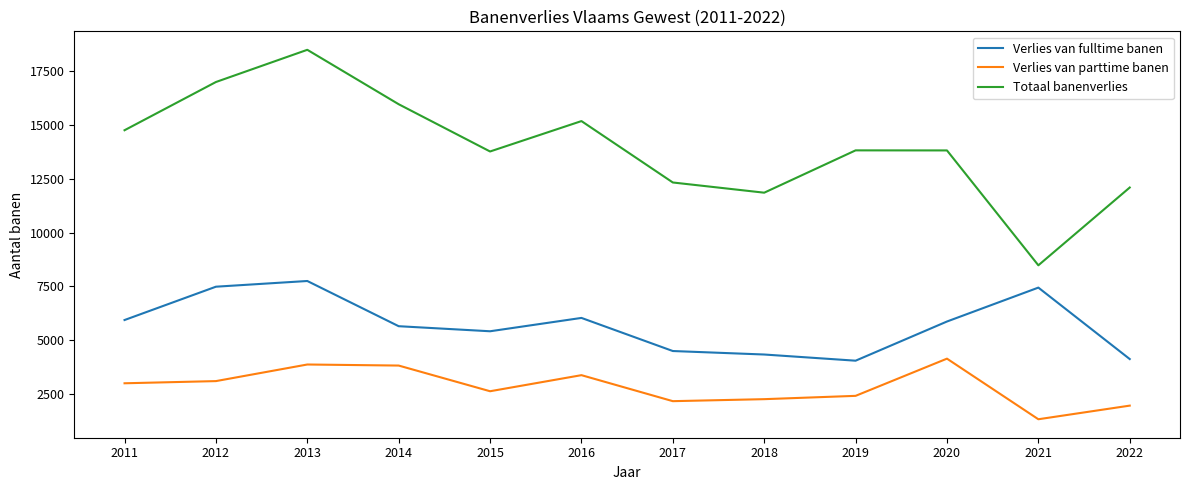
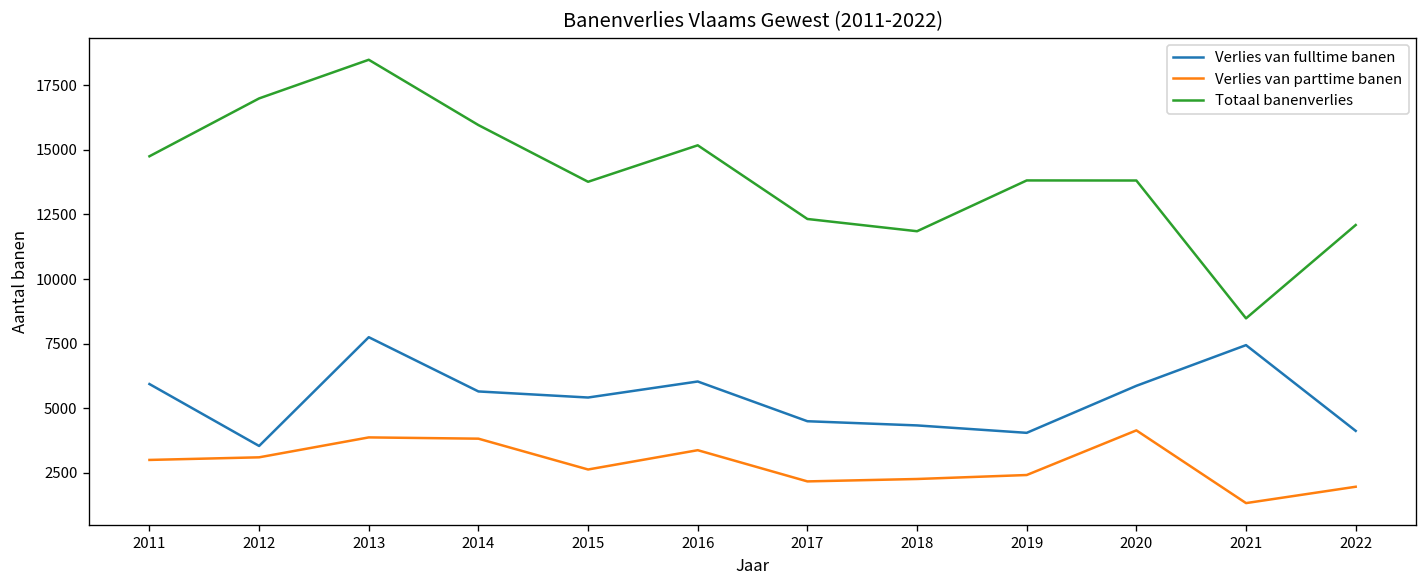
Verlies van fulltime banen, 2012: 7500 -> 3500
